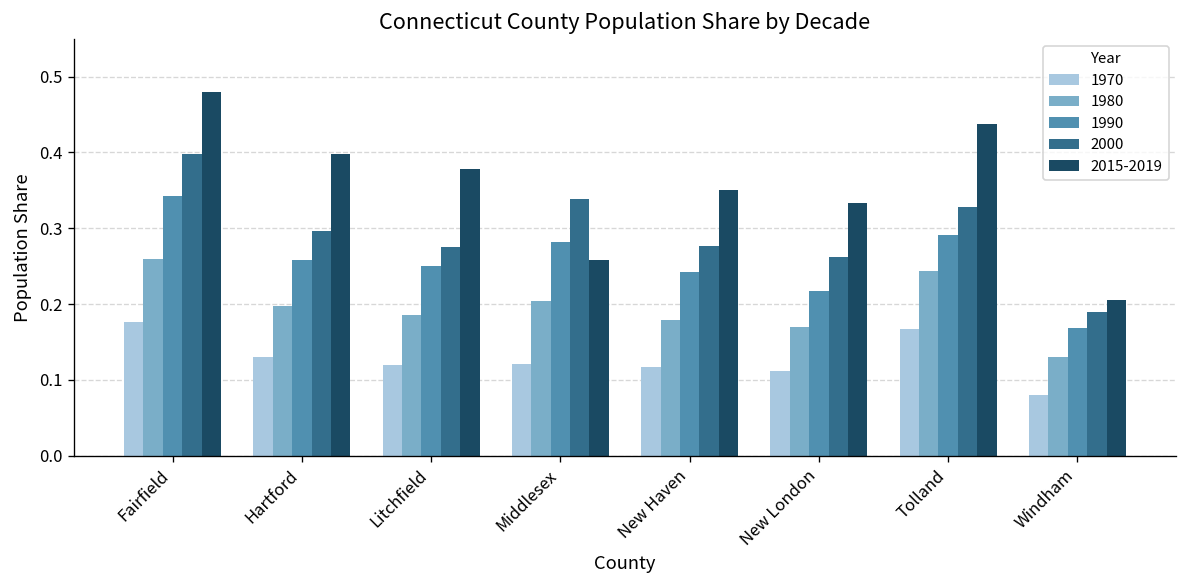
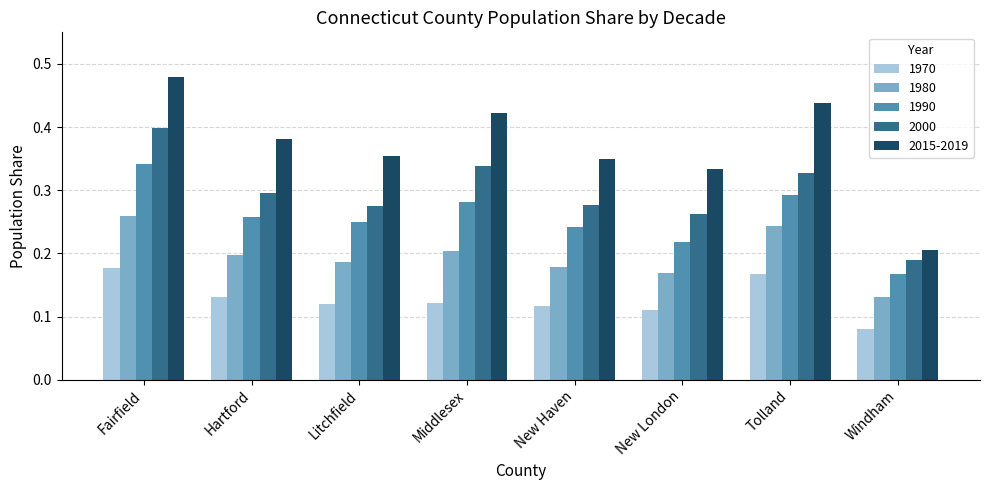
2015-2019, Hartford: 0.40 -> 0.38
2015-2019, Litchfield: 0.38 -> 0.35
2015-2019, Middlesex: 0.26 -> 0.42
